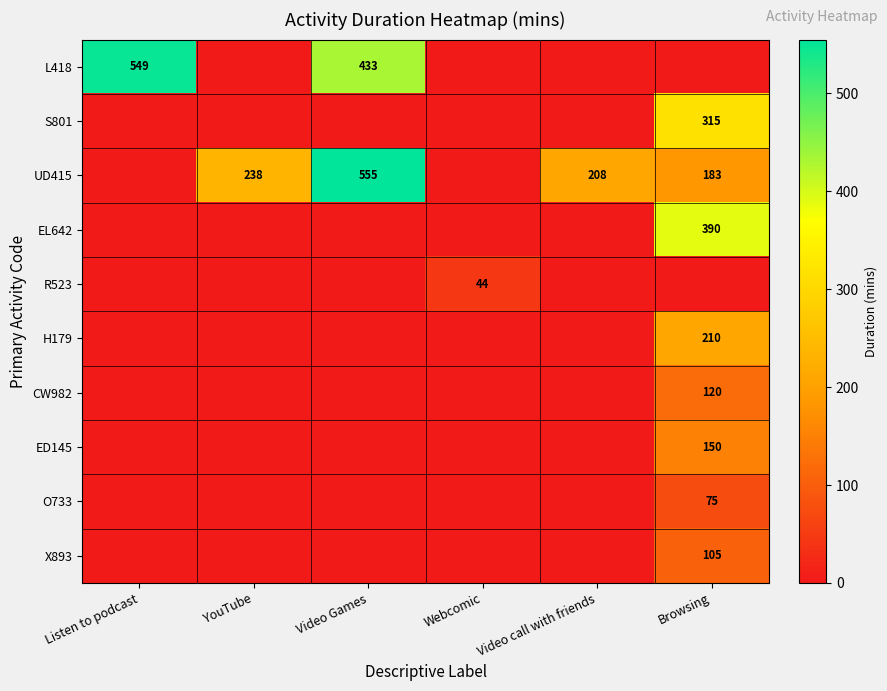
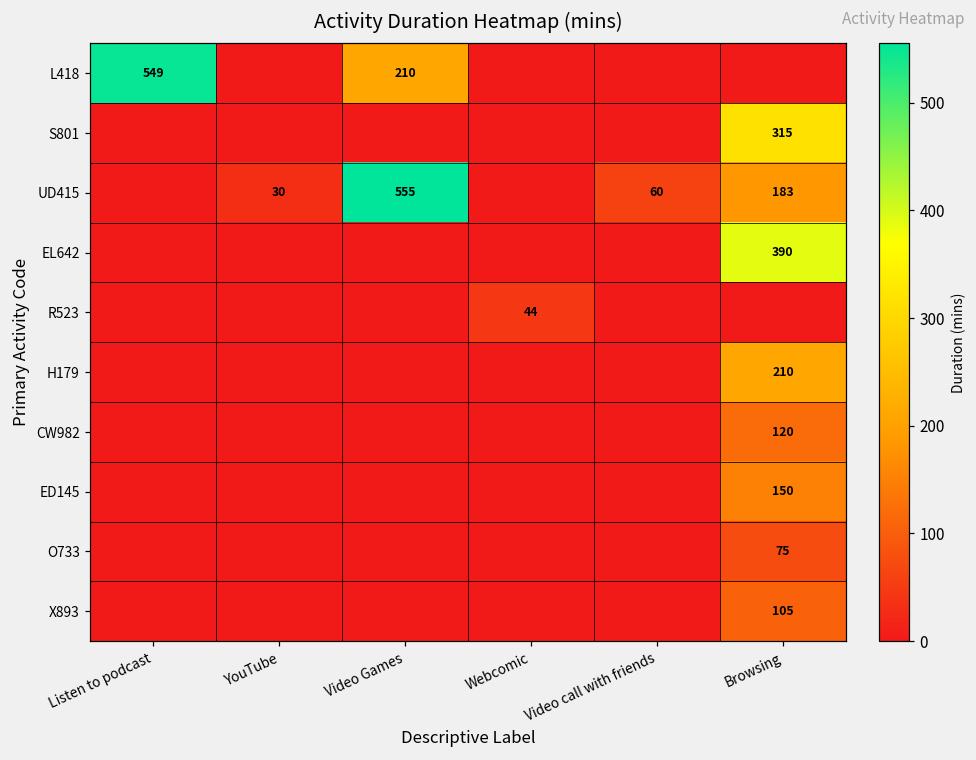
L418, Video Games: 433 -> 210
UD415, YouTube: 238 -> 30
UD415, Video call with friends: 208 -> 60
